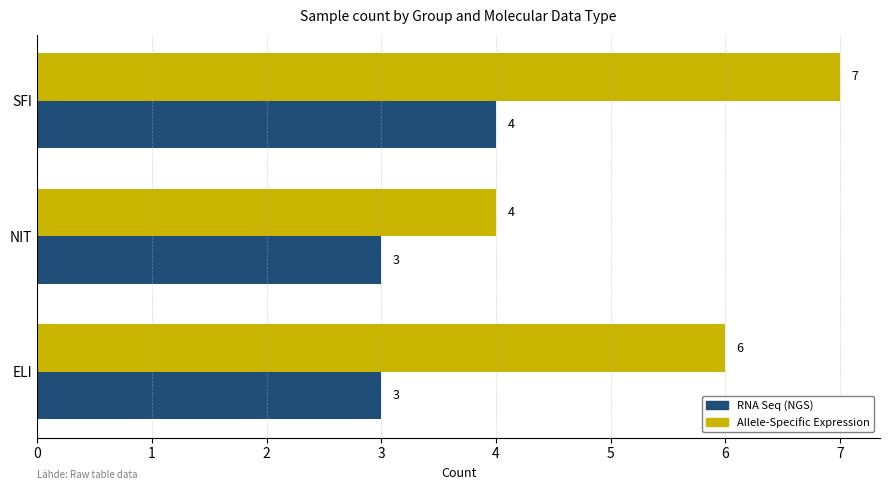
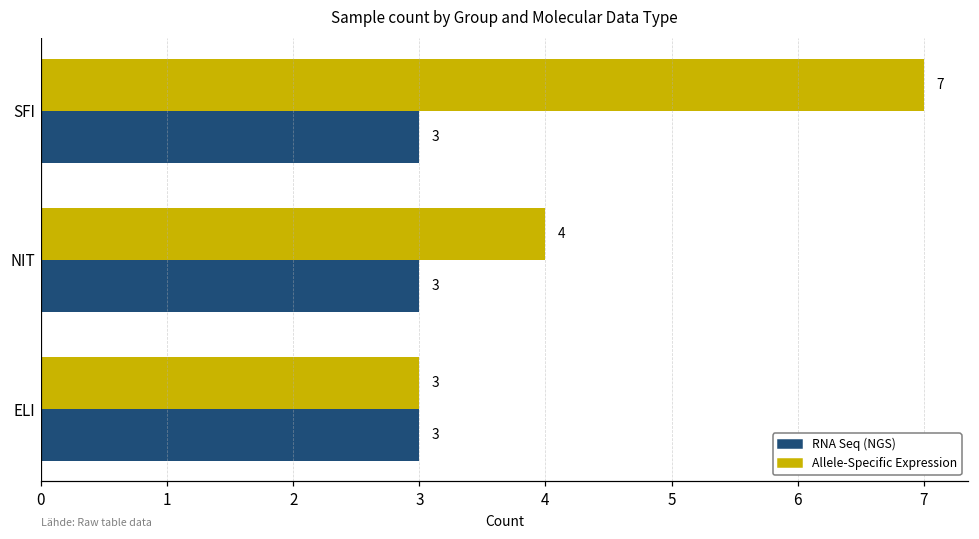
RNA Seq (NGS), SFI: 4 -> 3
Allele-Specific Expression, ELI: 6 -> 3
